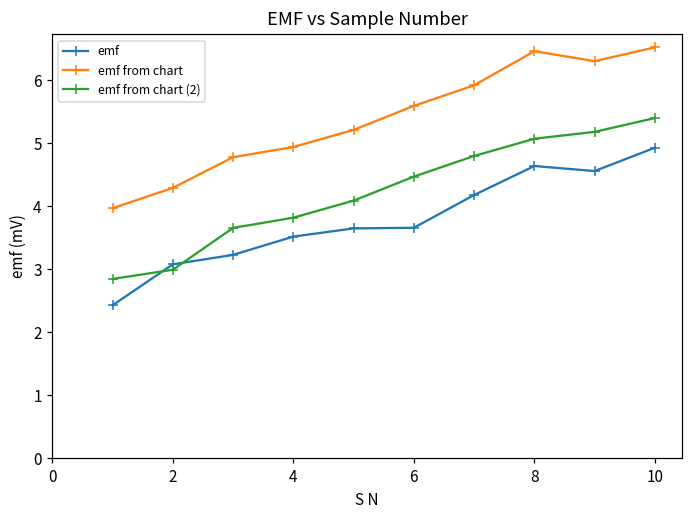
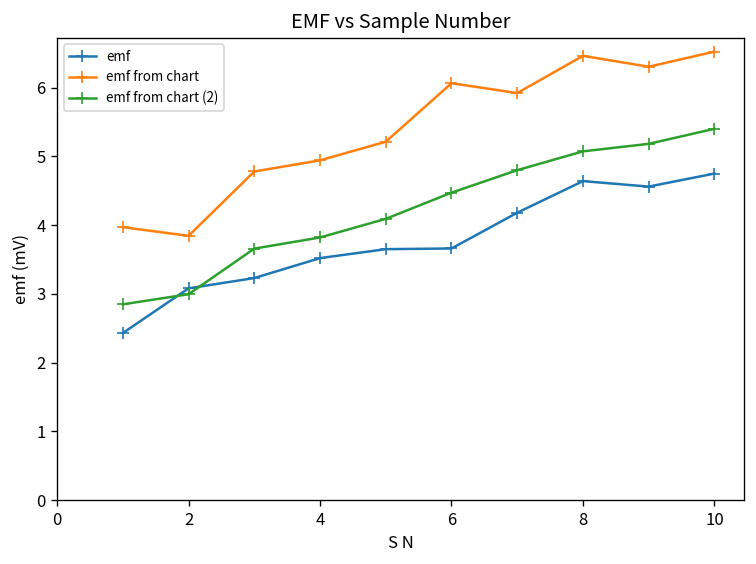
emf from chart, 2: 4.3 -> 3.8
emf from chart, 6: 5.6 -> 6.1
emf, 10: 4.9 -> 4.8
